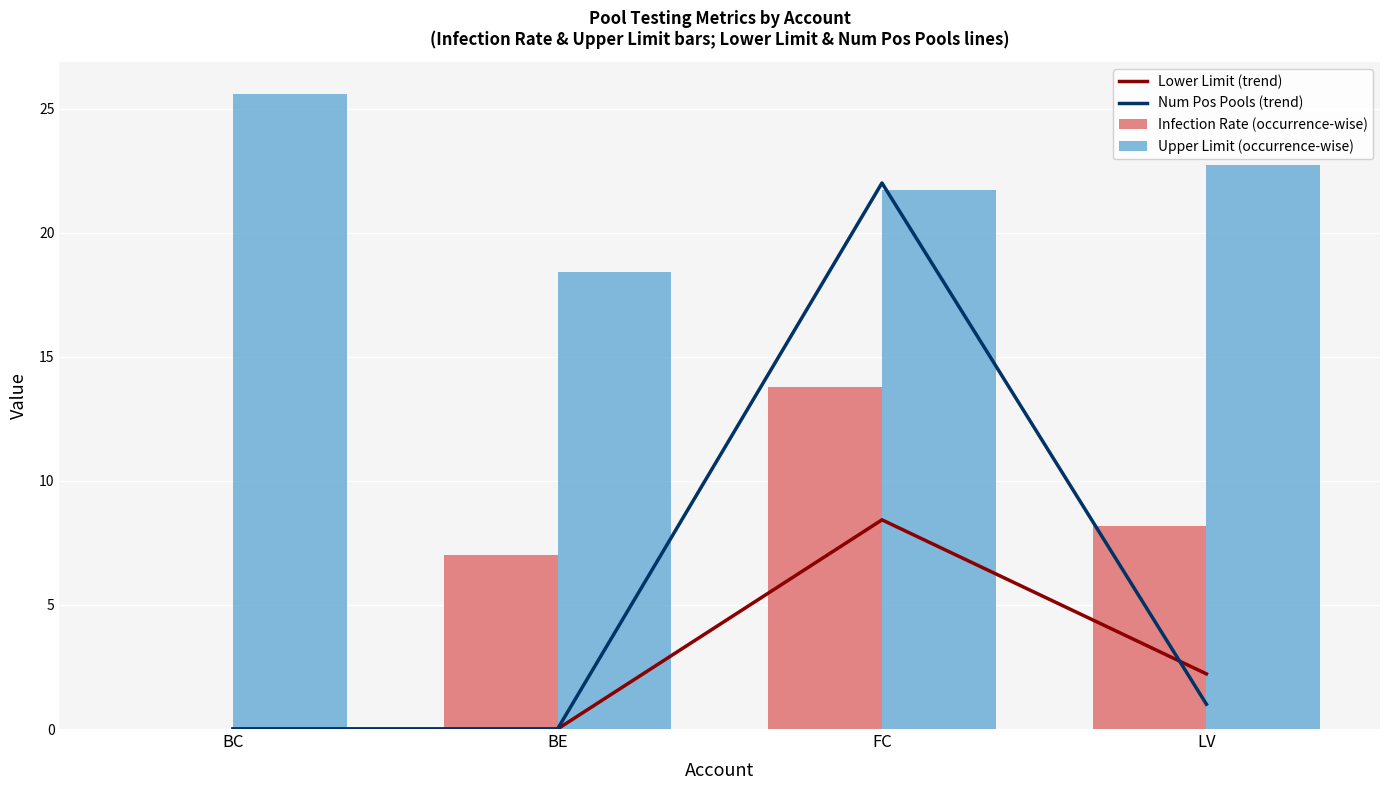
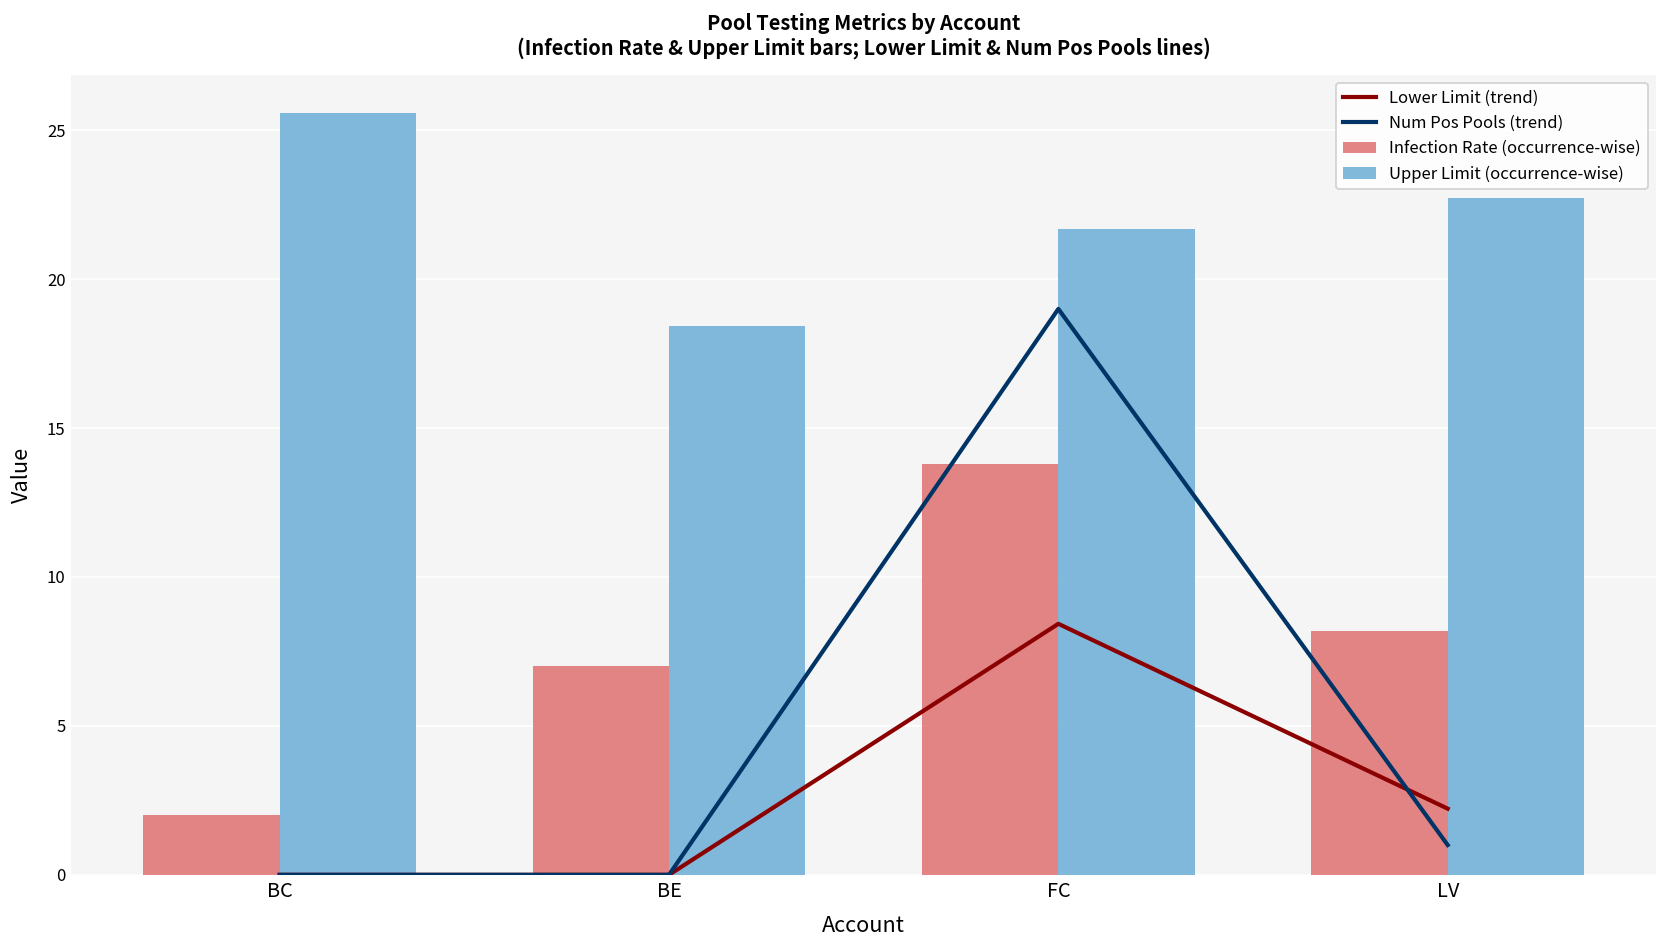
Infection Rate (occurrence-wise), BC: 0 -> 2
Num Pos Pools (trend), FC: 22 -> 19
